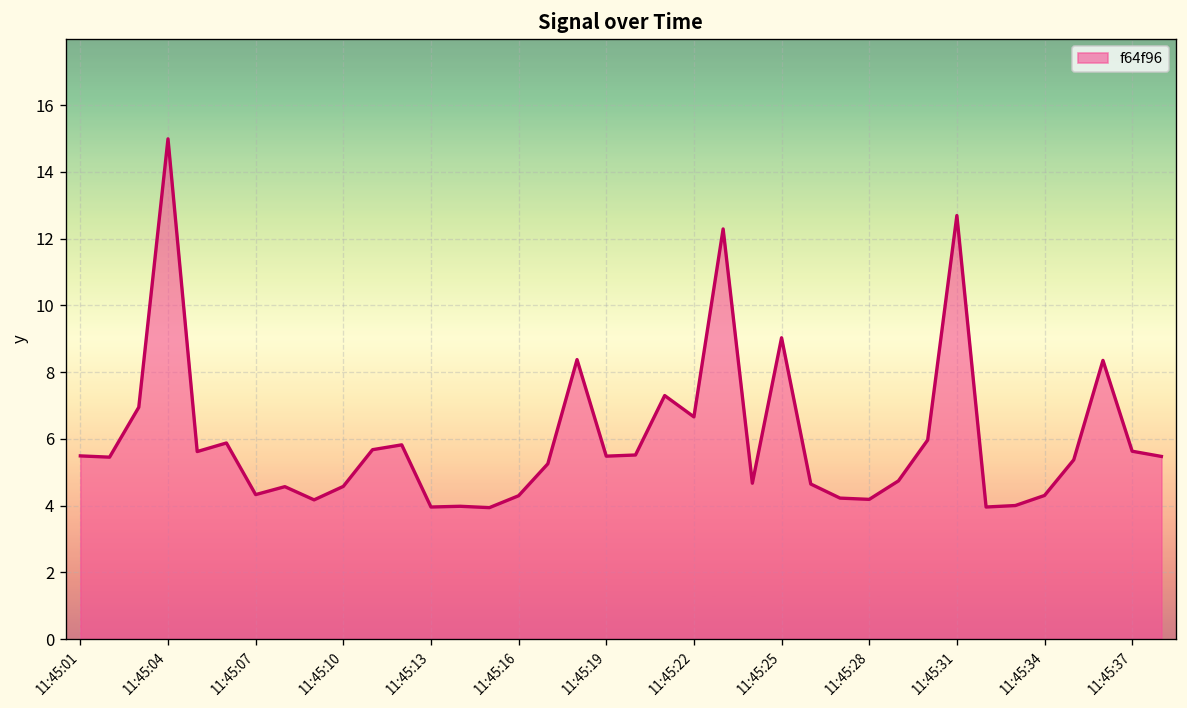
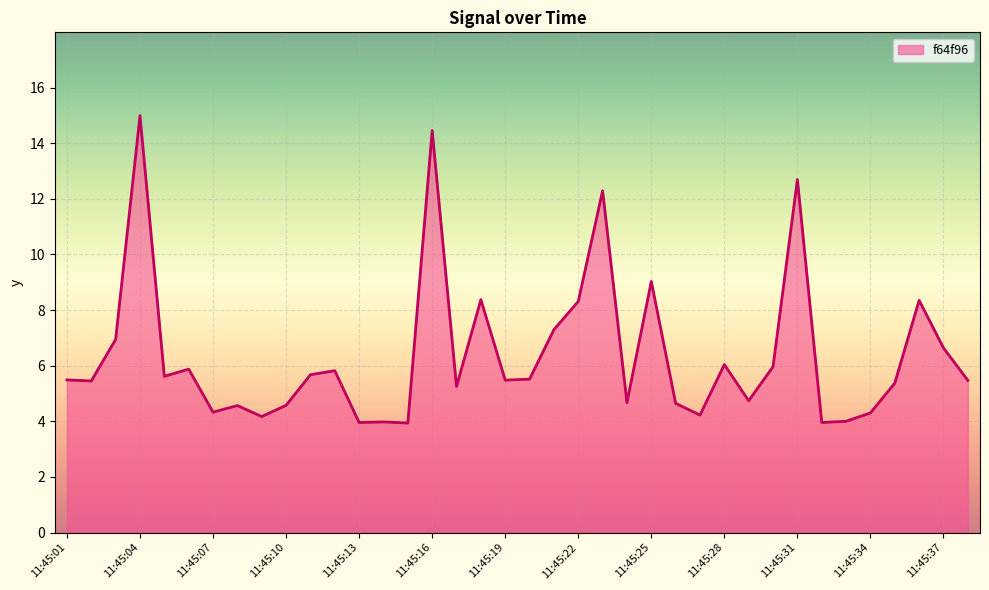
11:45:16: 4.3 -> 14.5
11:45:22: 6.7 -> 8.3
11:45:28: 4.2 -> 6.0
11:45:37: 5.6 -> 6.6
